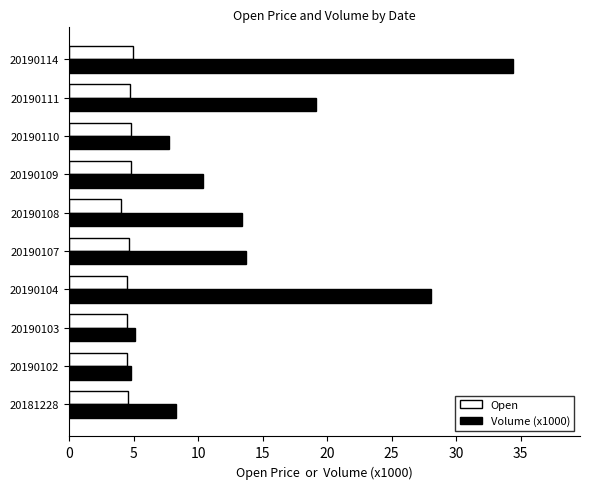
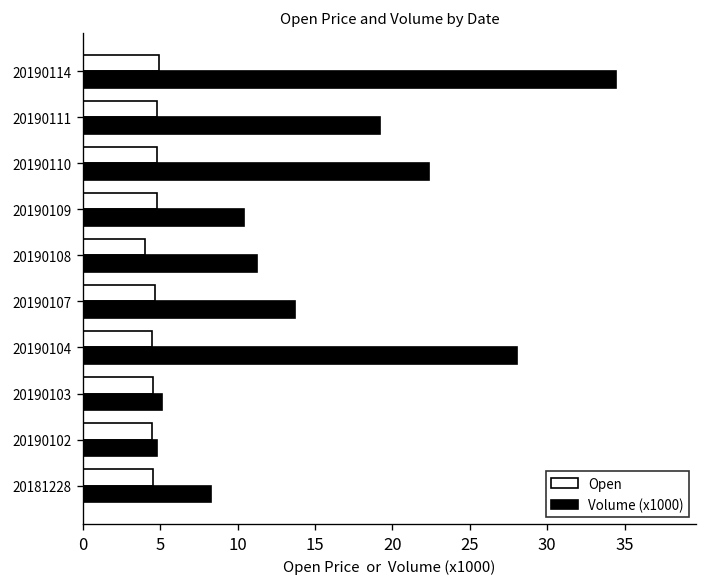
Volume (x1000), 20190110: 7.8 -> 22.3
Volume (x1000), 20190108: 13.4 -> 11.3
